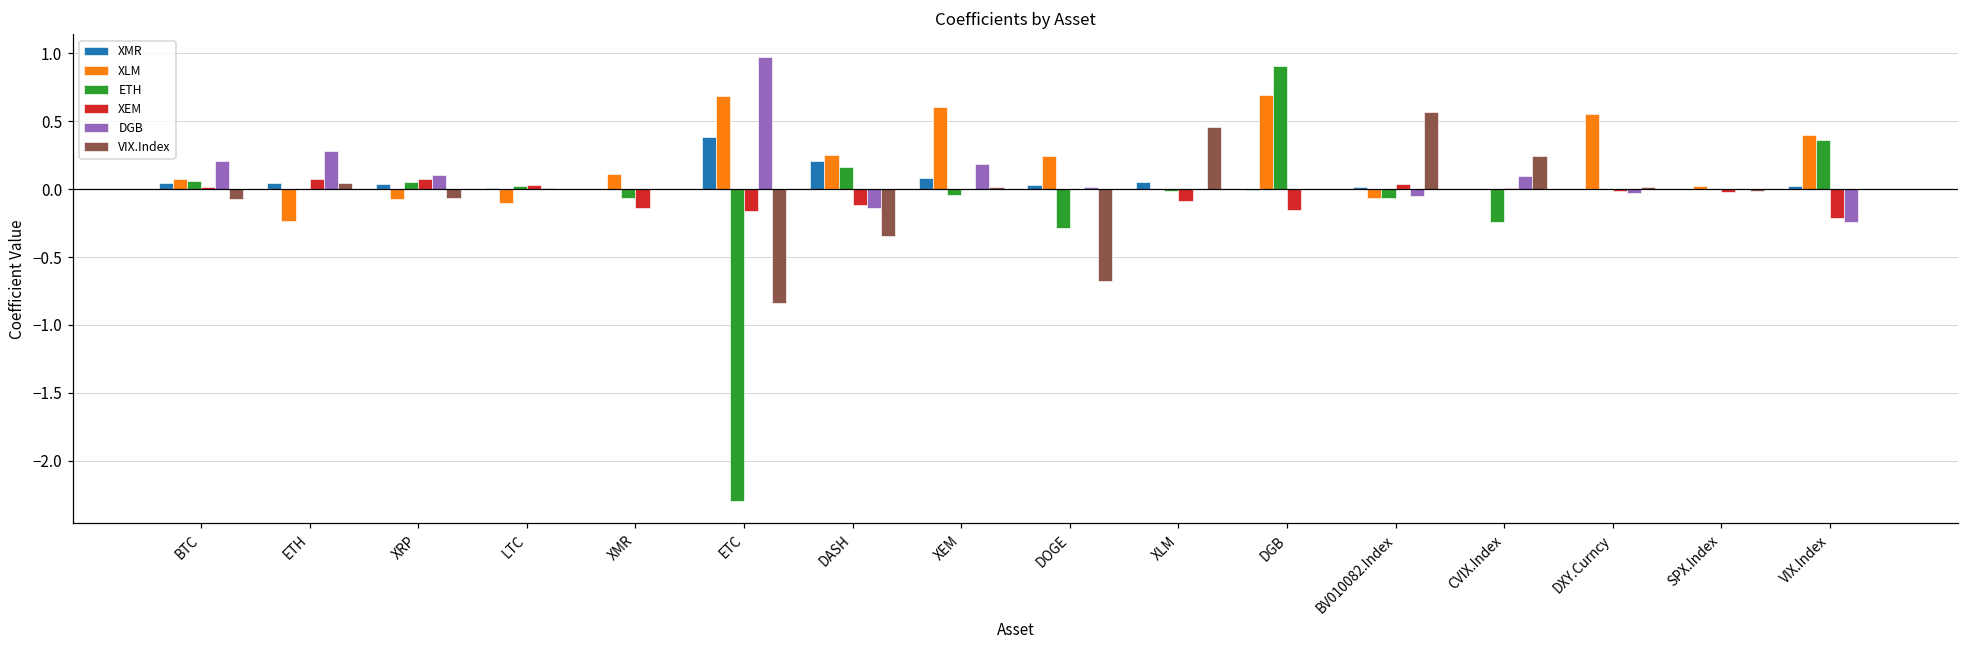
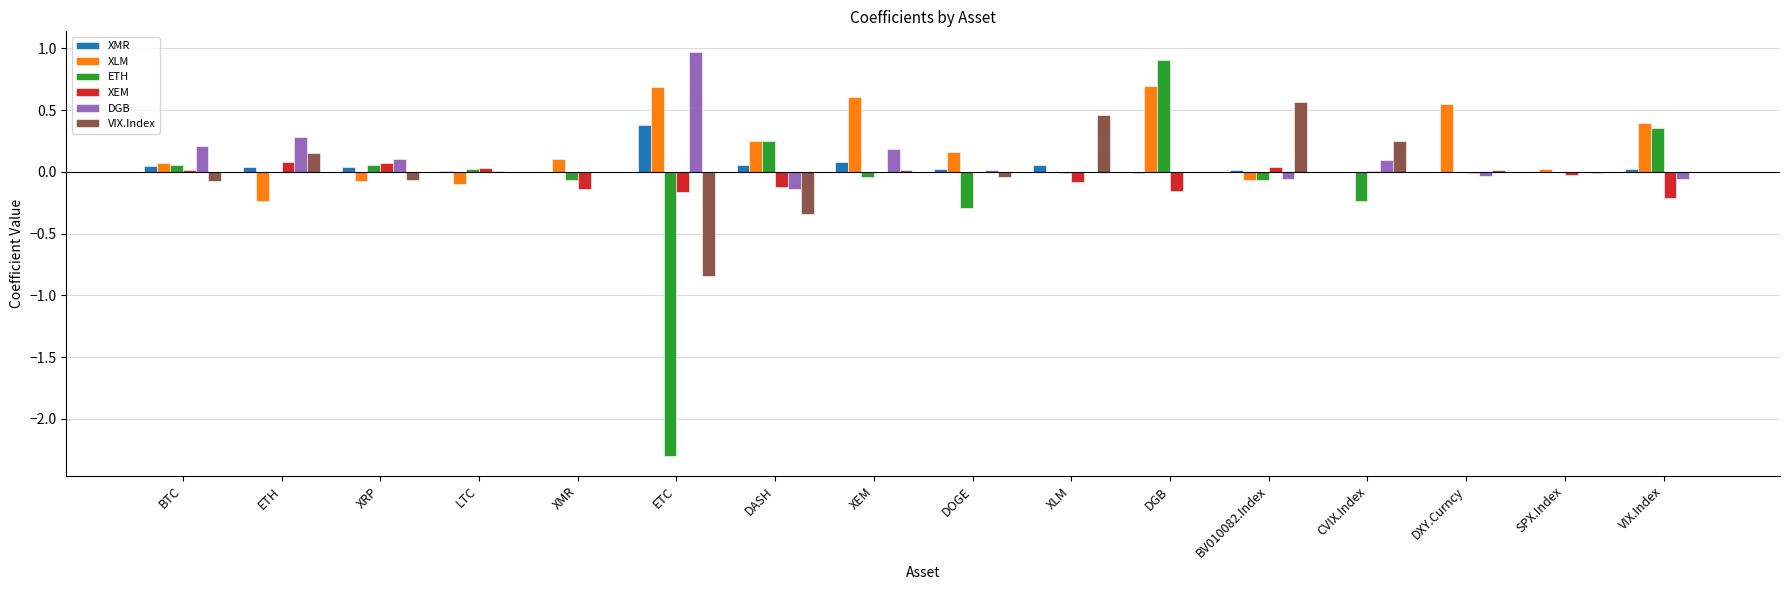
VIX.Index, ETH: 0.04 -> 0.15
XMR, DASH: 0.21 -> 0.05
ETH, DASH: 0.16 -> 0.25
XLM, DOGE: 0.24 -> 0.16
VIX.Index, DOGE: -0.68 -> -0.04
DGB, VIX.Index: -0.24 -> -0.06
